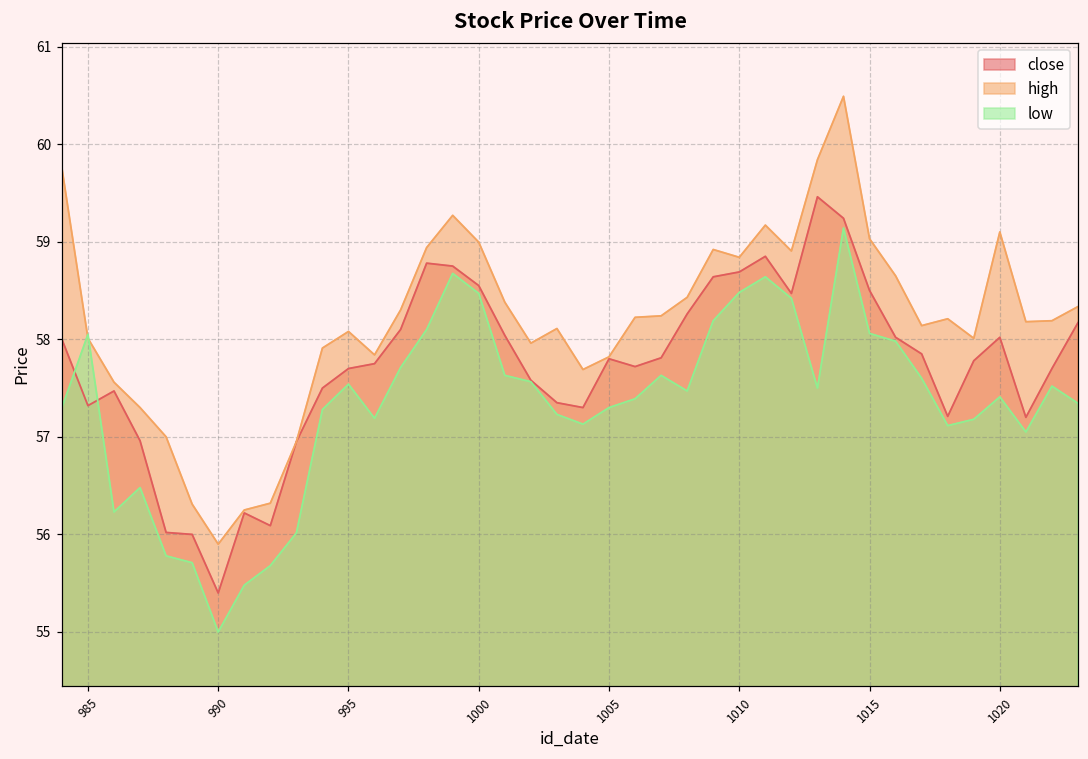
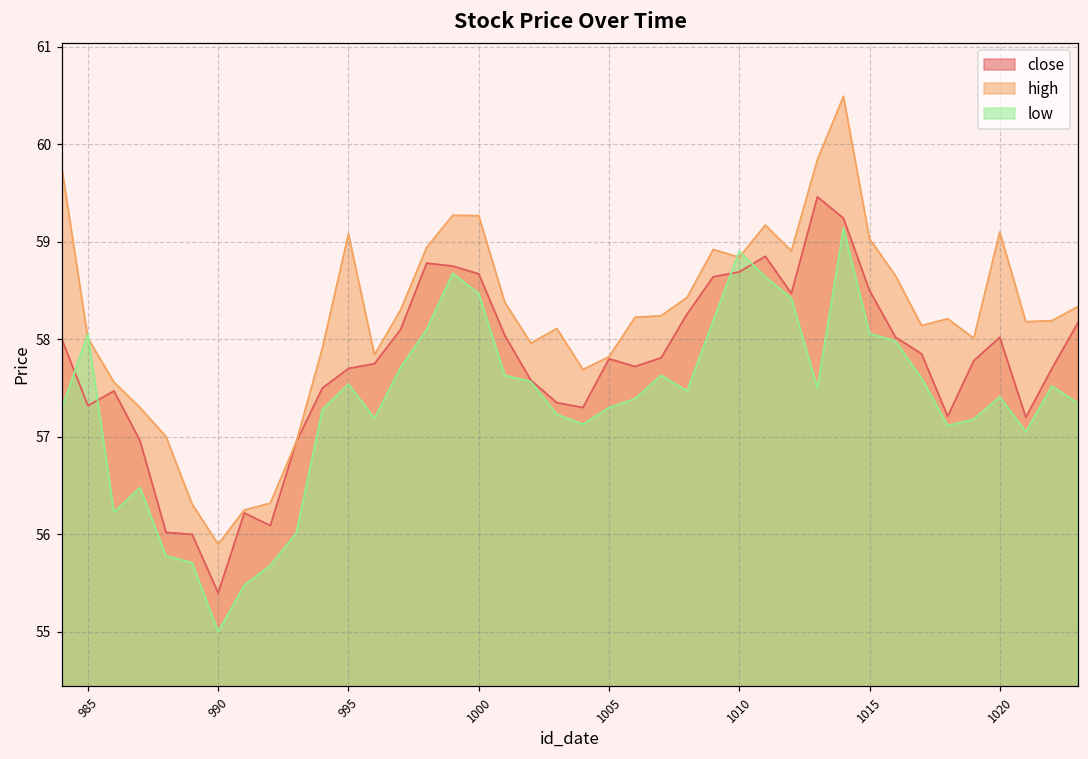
high, 995: 58.1 -> 59.1
close, 1000: 58.6 -> 58.7
high, 1000: 59.0 -> 59.3
low, 1010: 58.5 -> 58.9
